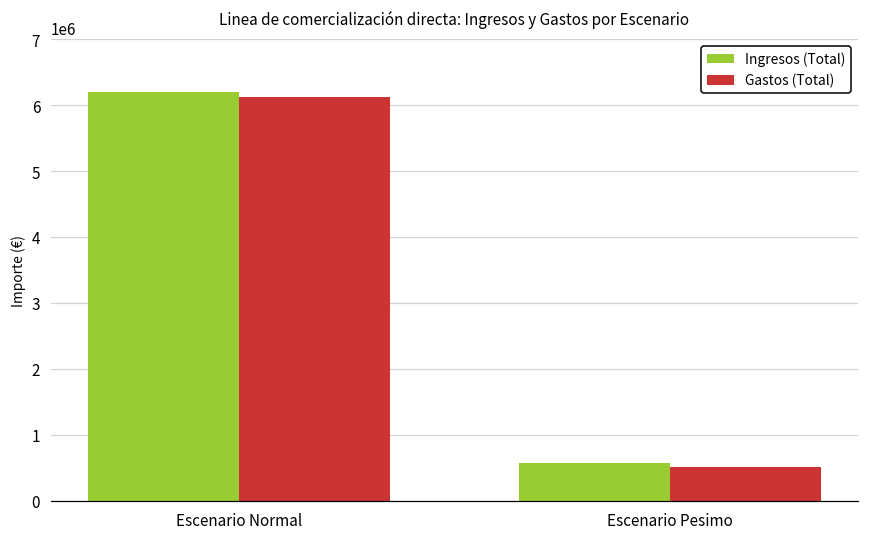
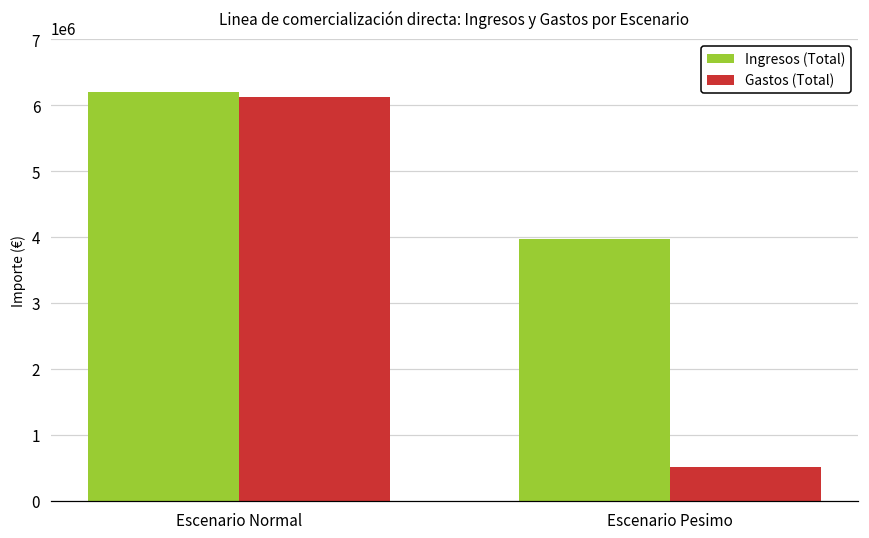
Ingresos (Total), Escenario Pesimo: 600000 -> 4000000
